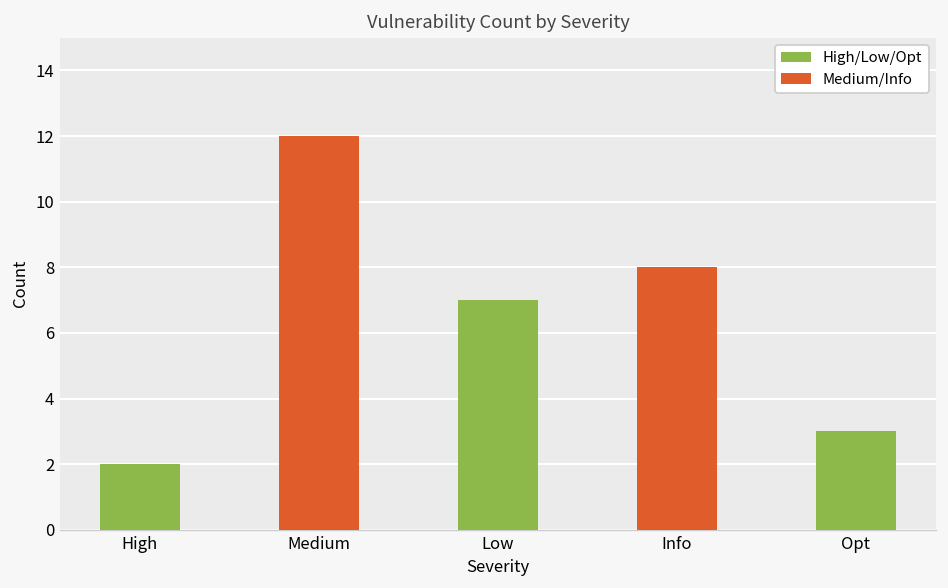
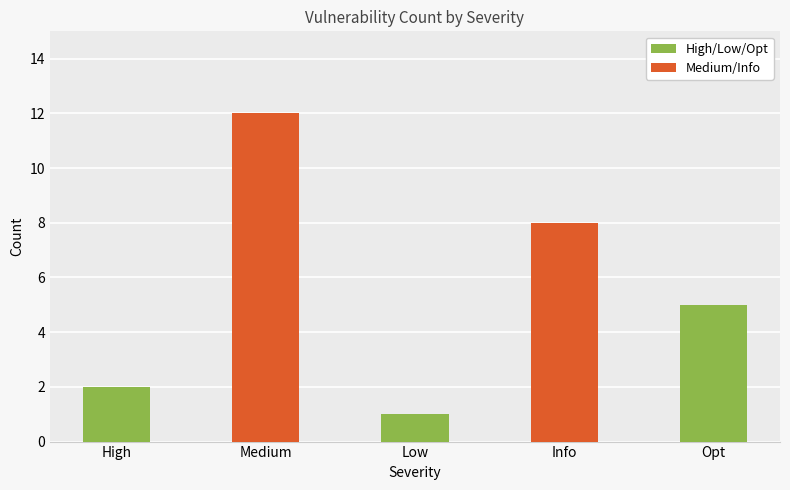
Low: 7 -> 1
Opt: 3 -> 5
